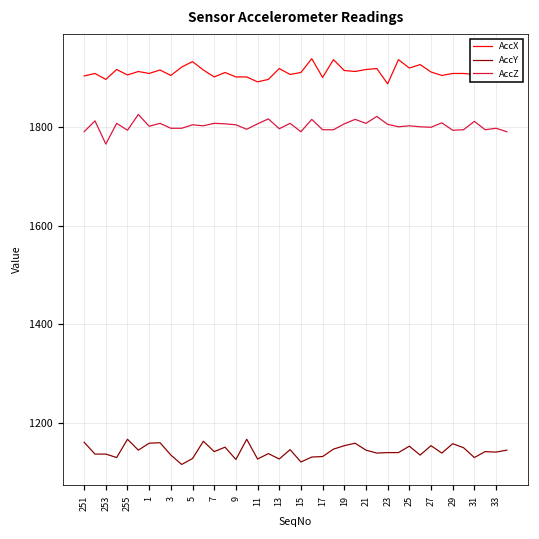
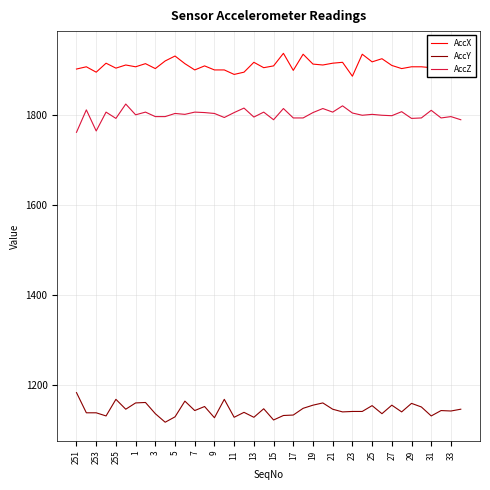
AccY, 251: 1160 -> 1180
AccZ, 251: 1790 -> 1760
